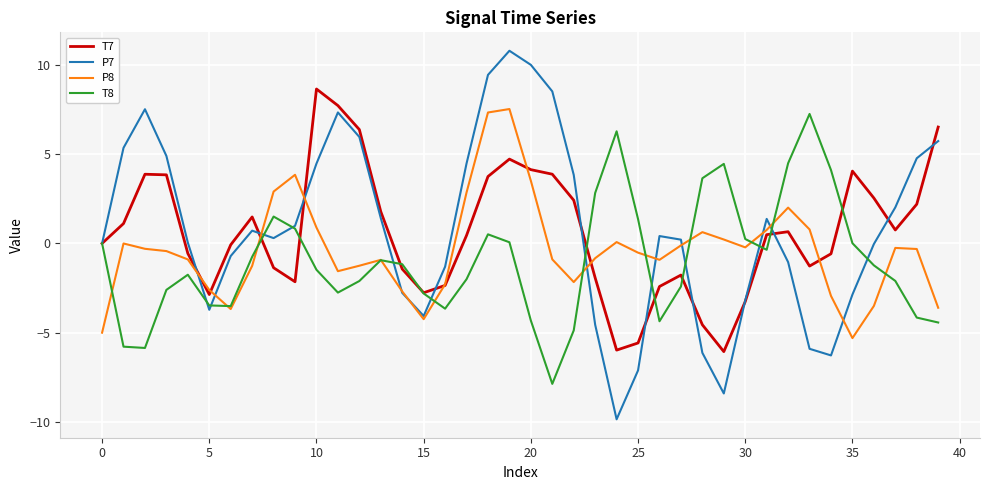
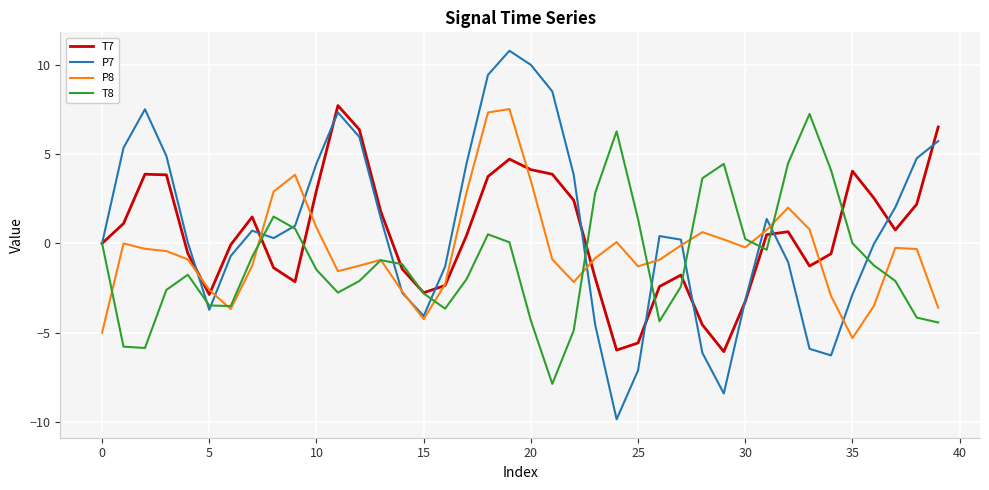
T7, 10: 8.6 -> 3.0
P8, 25: -0.5 -> -1.3
